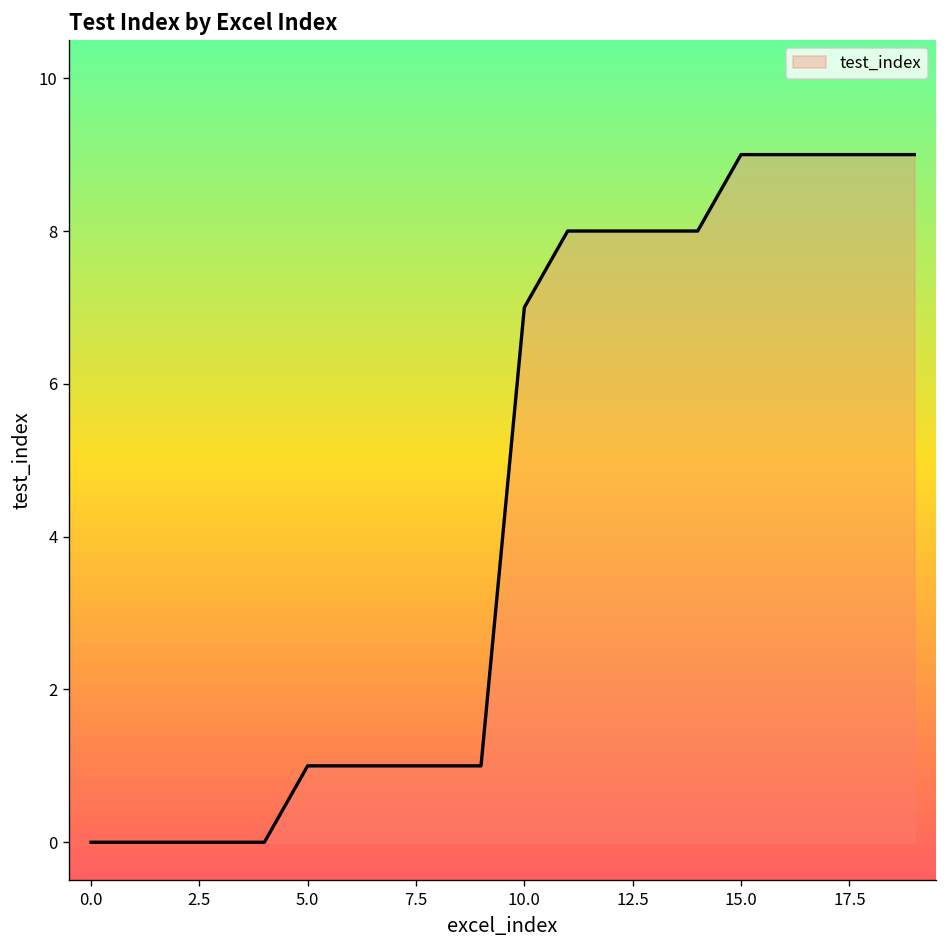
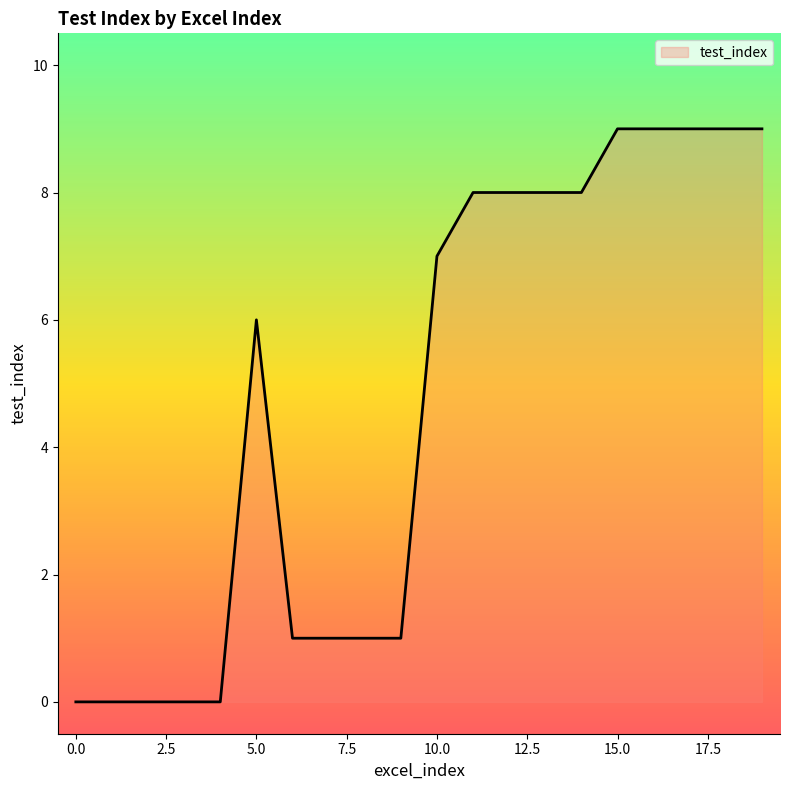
5.0: 1 -> 6
